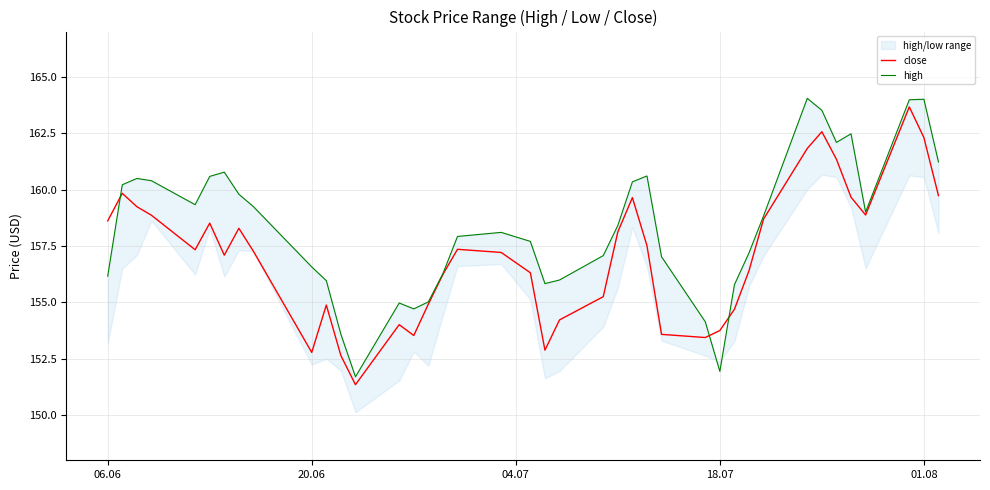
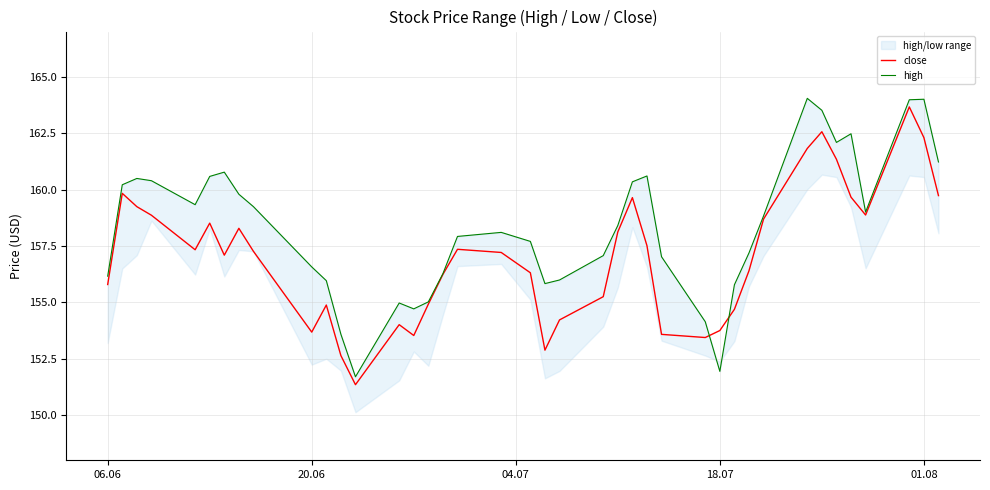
close, 06.06: 158.6 -> 155.8
close, 20.06: 152.8 -> 153.7
